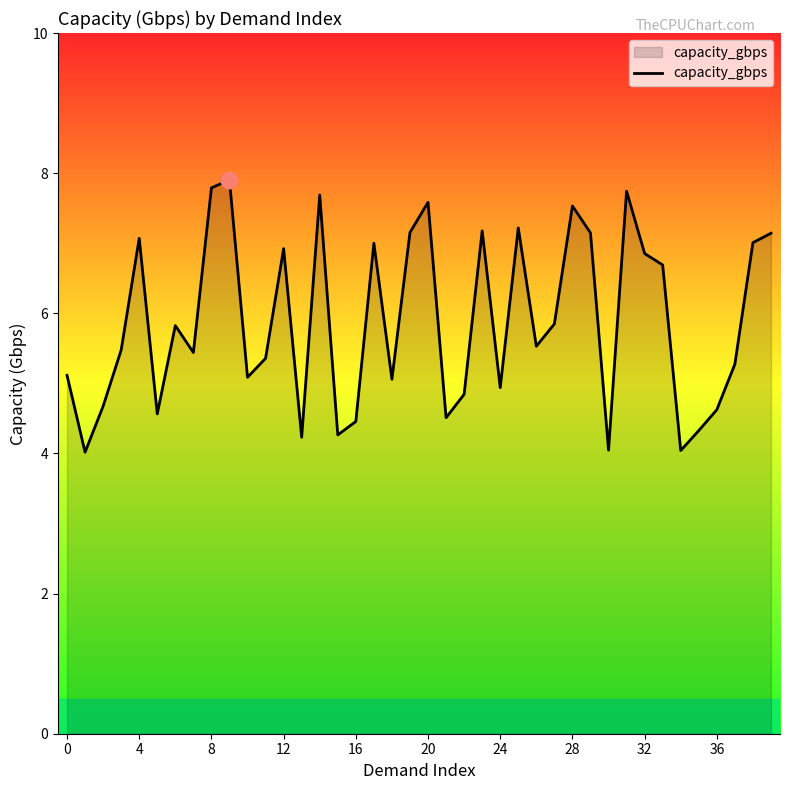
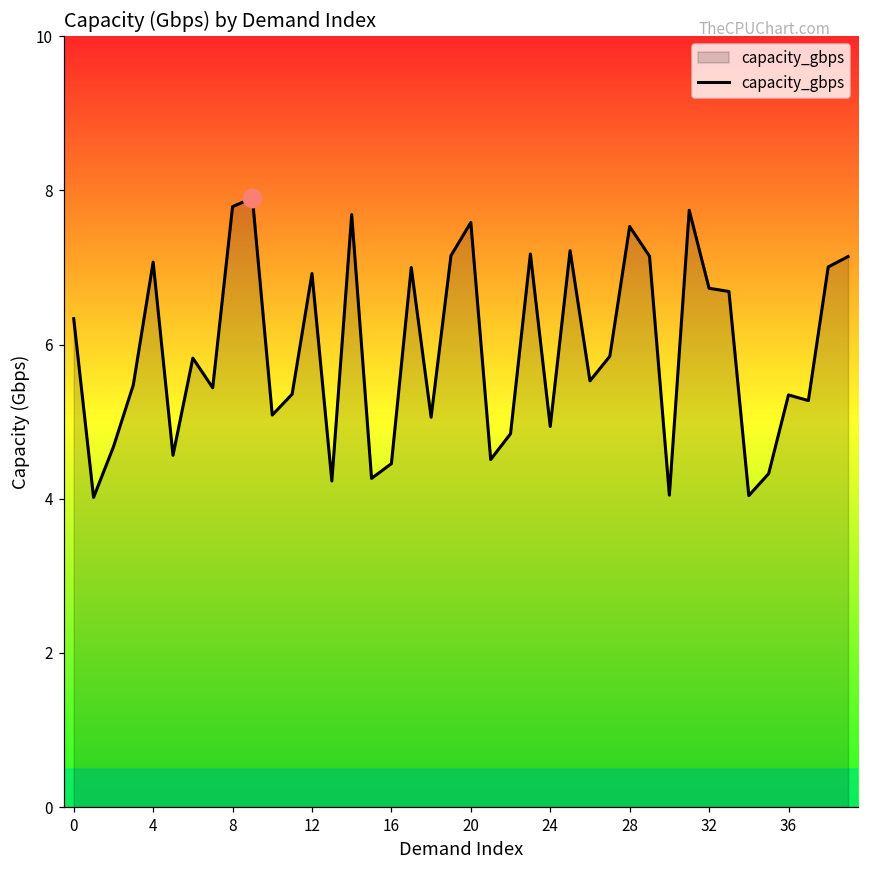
capacity_gbps, 0: 5.1 -> 6.3
capacity_gbps, 32: 6.9 -> 6.7
capacity_gbps, 36: 4.6 -> 5.3
